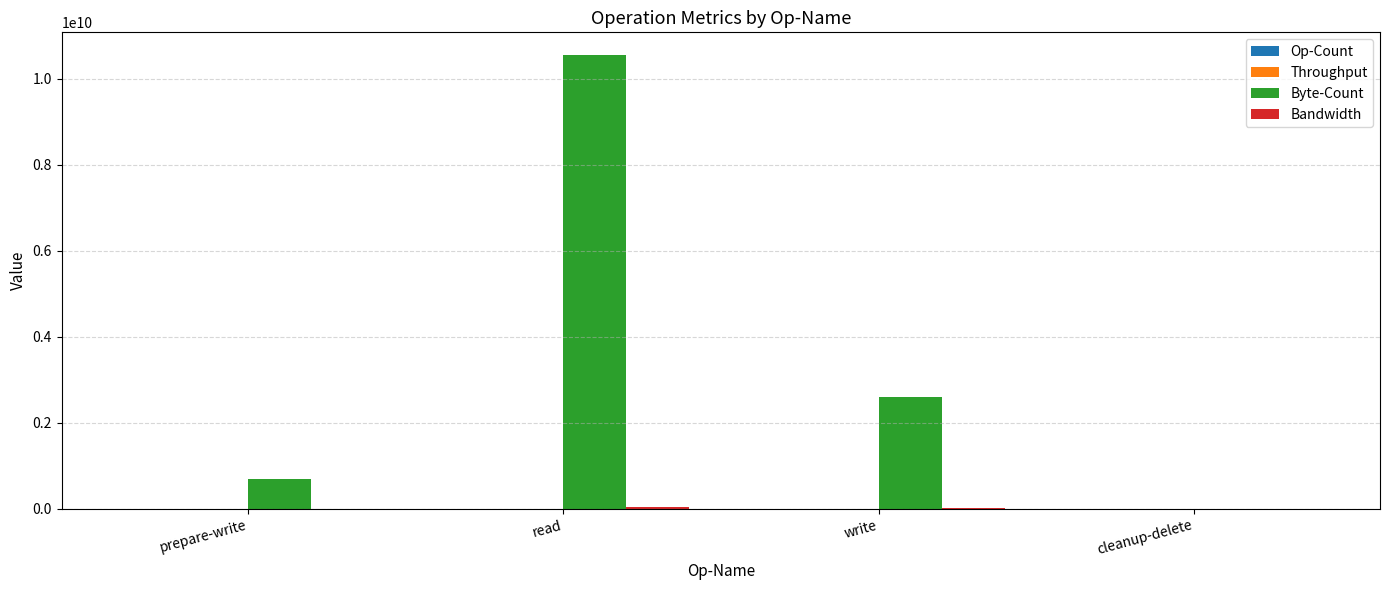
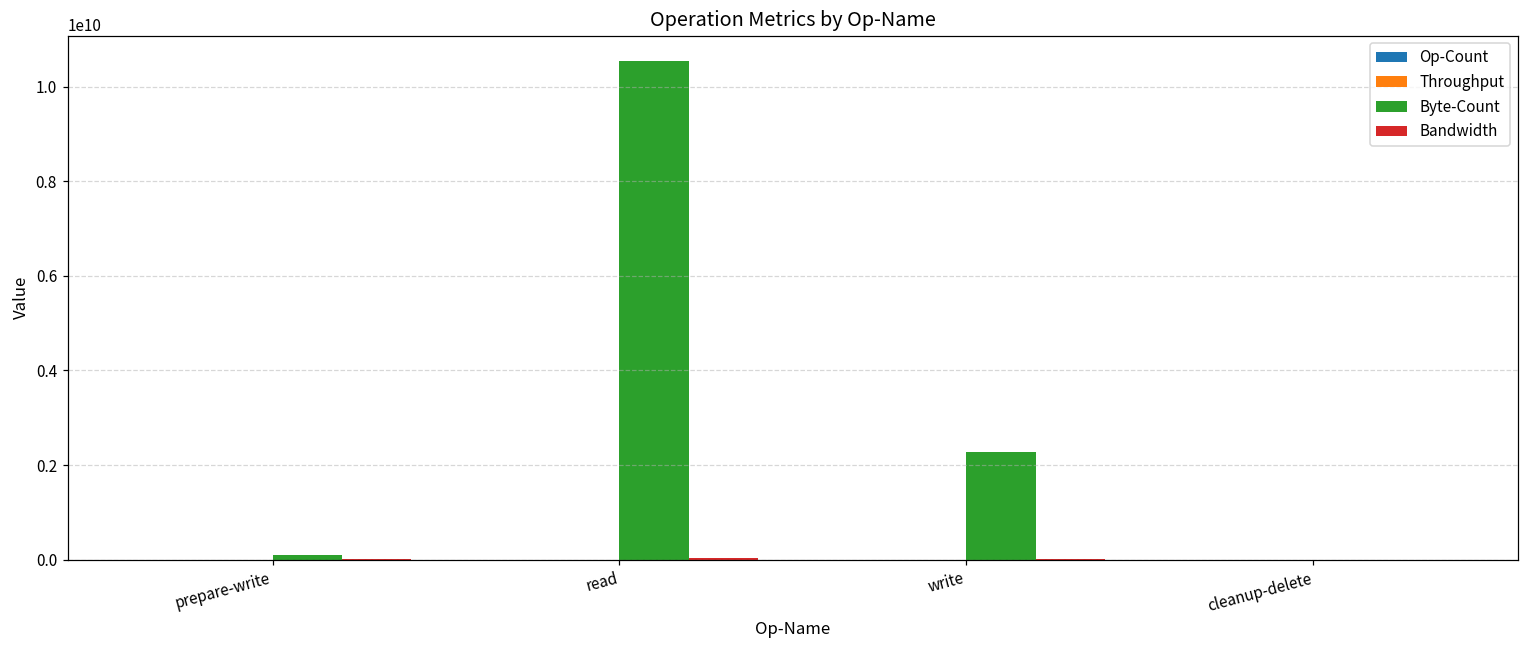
Byte-Count, prepare-write: 700000000 -> 100000000
Byte-Count, write: 2600000000 -> 2300000000
